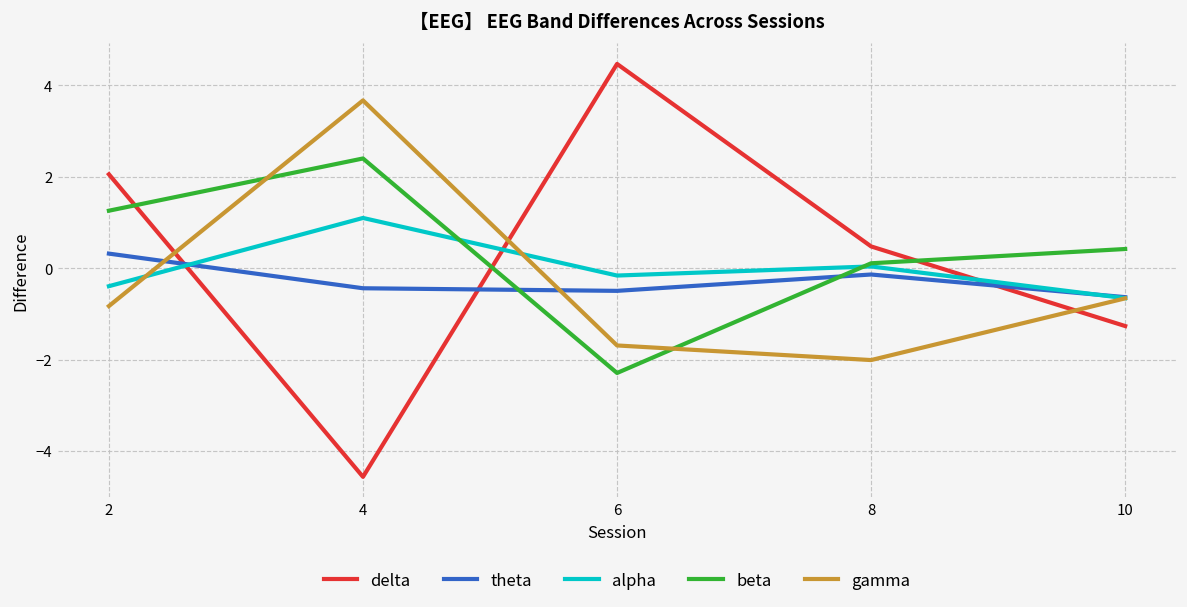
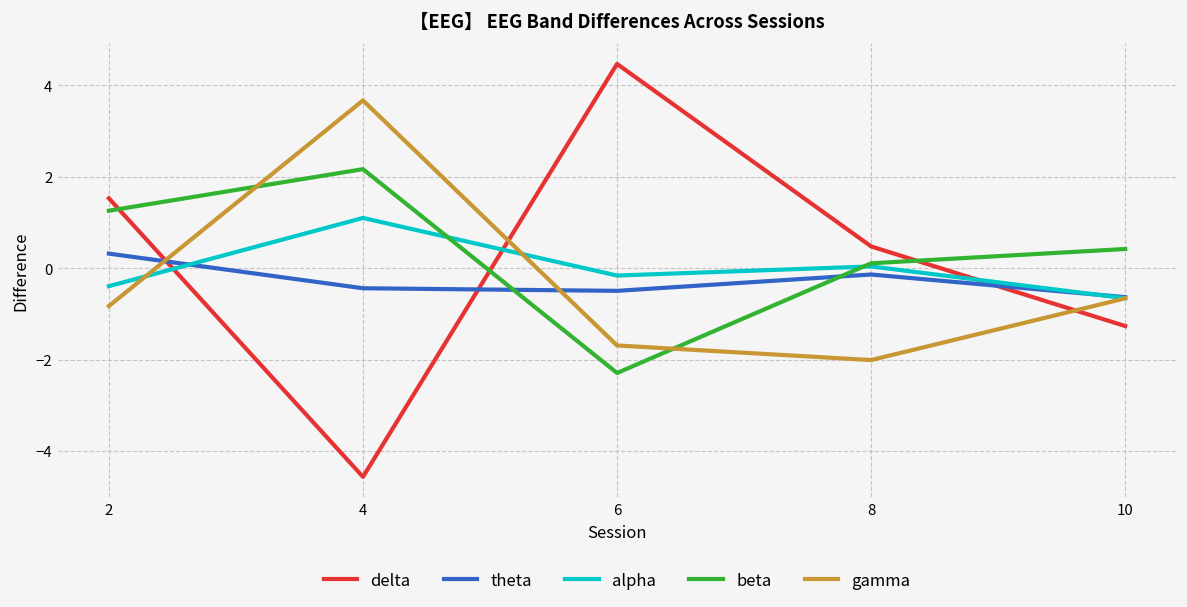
delta, 2: 2.0 -> 1.5
beta, 4: 2.4 -> 2.2
